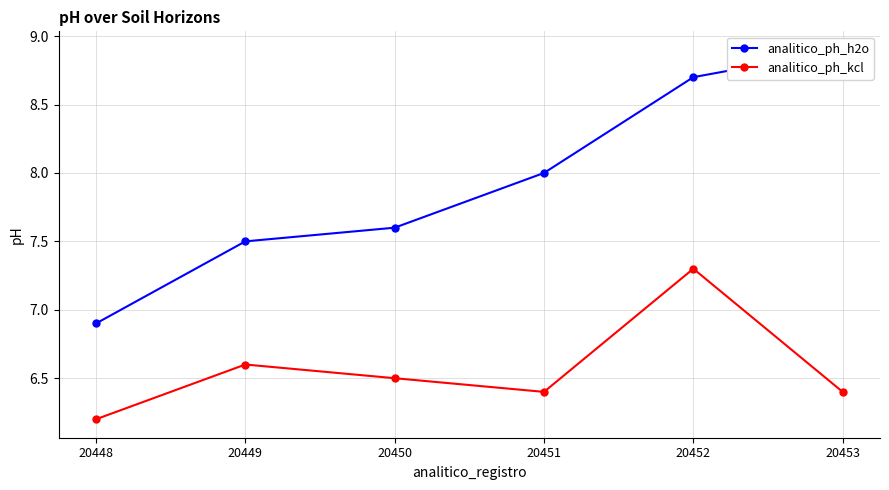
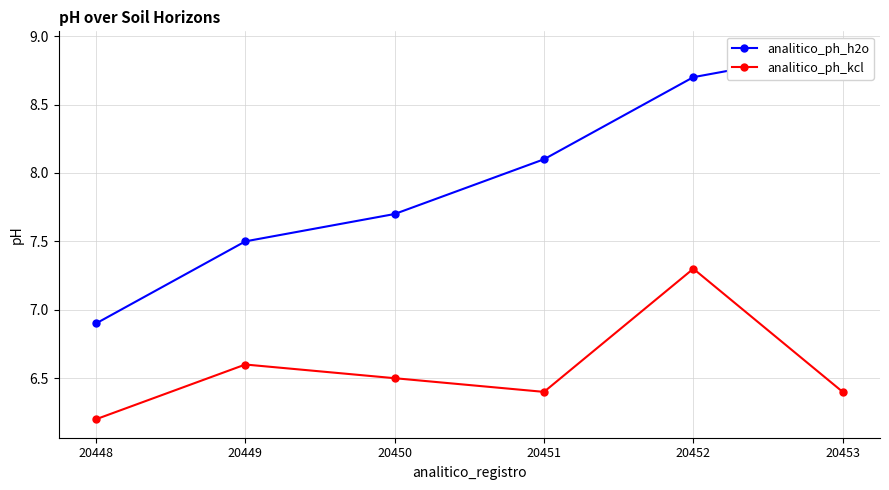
analitico_ph_h2o, 20450: 7.6 -> 7.7
analitico_ph_h2o, 20451: 8.0 -> 8.1
